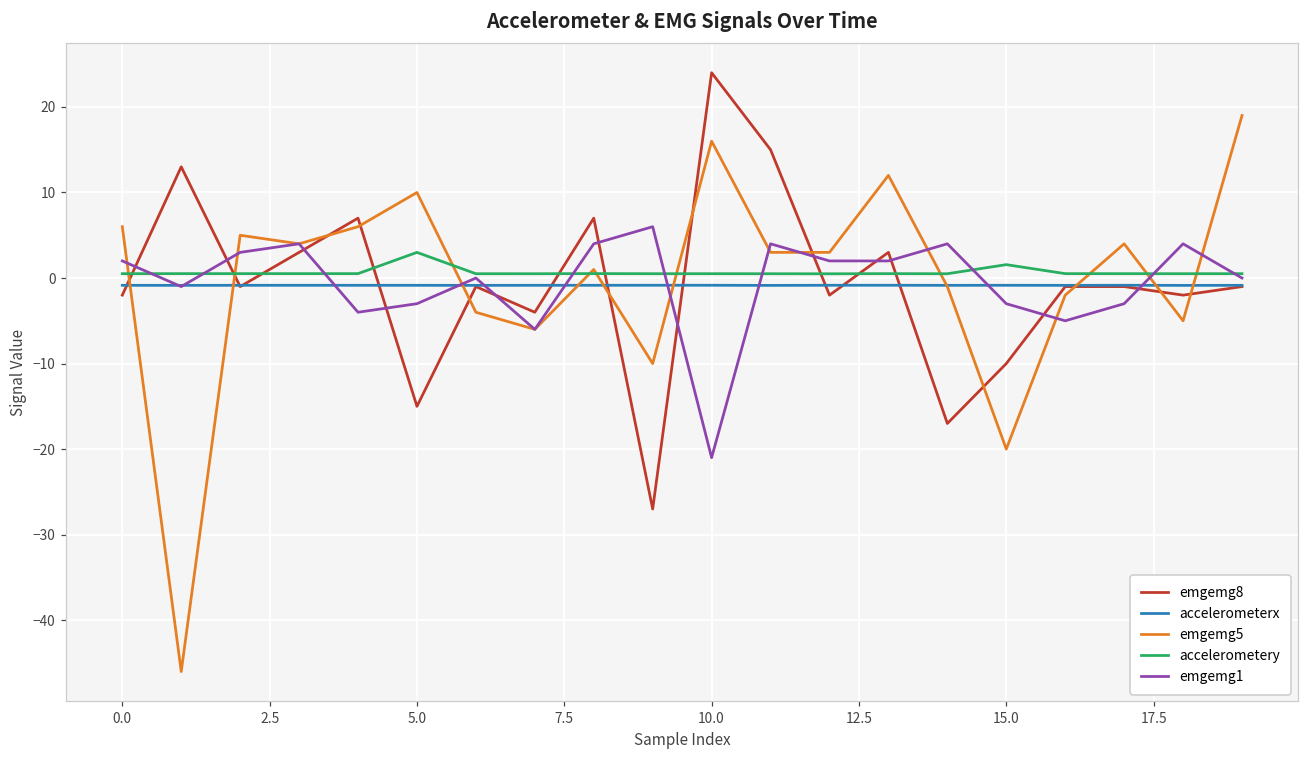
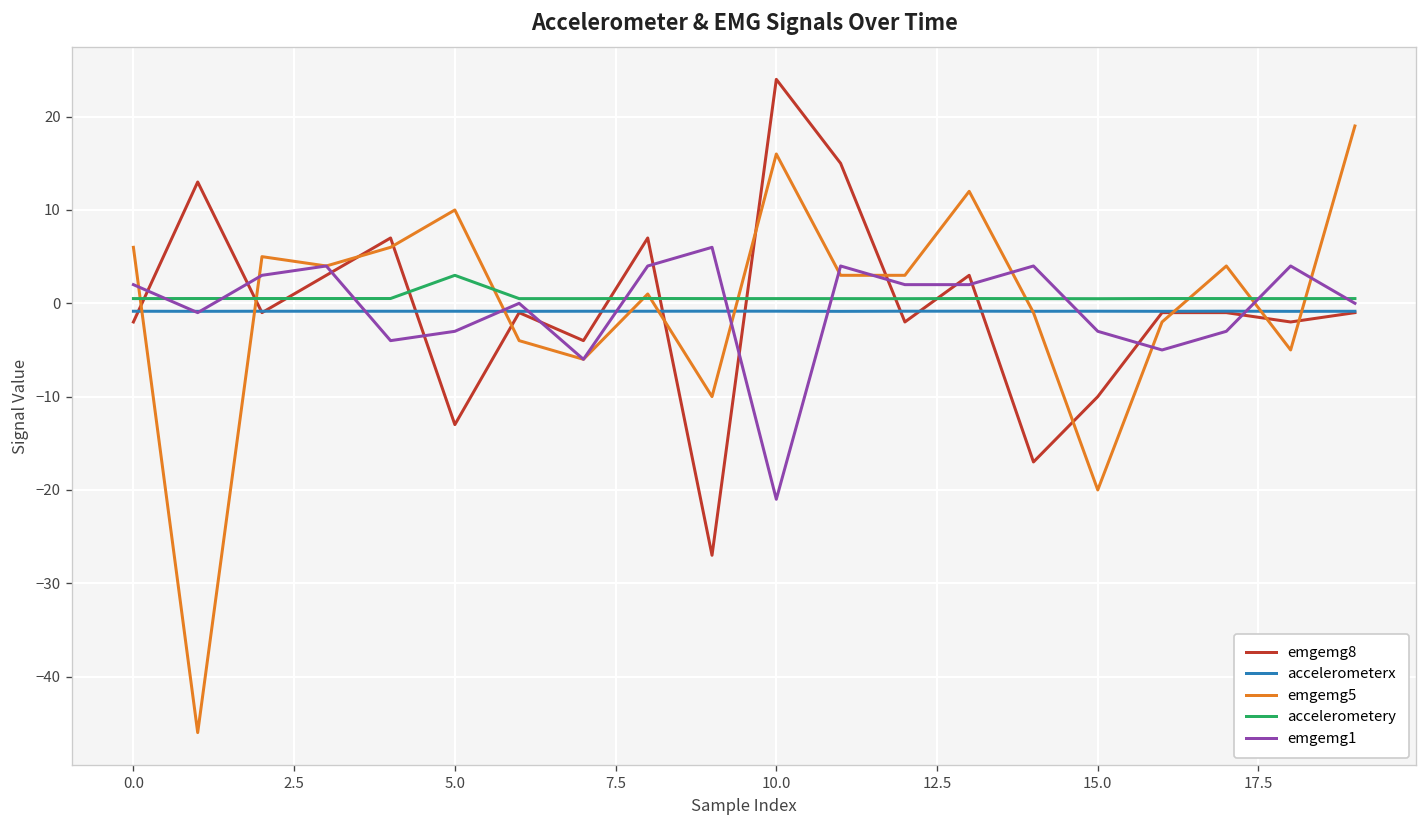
emgemg8, 5.0: -15 -> -13
accelerometery, 15.0: 2 -> 0
